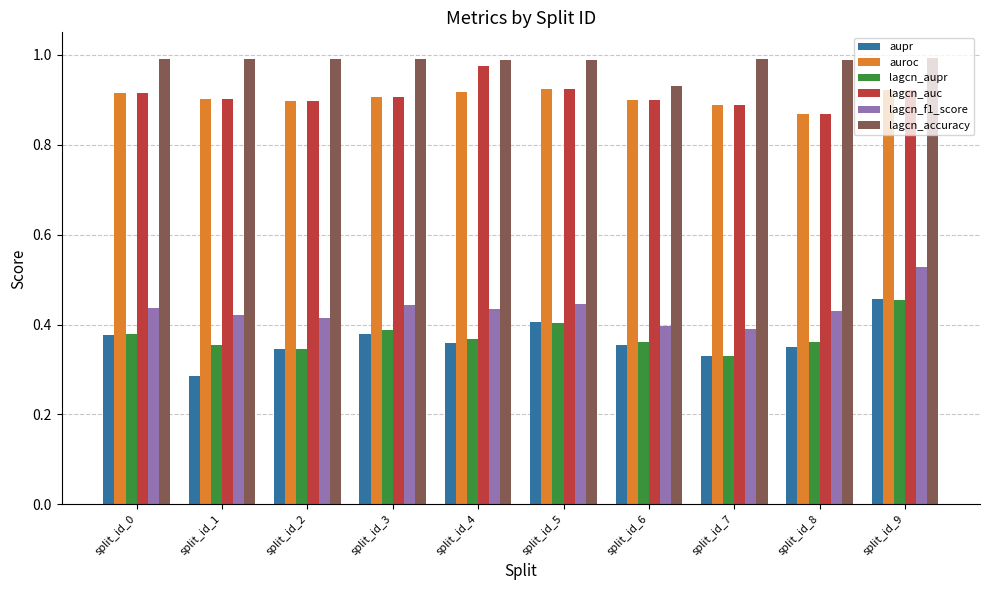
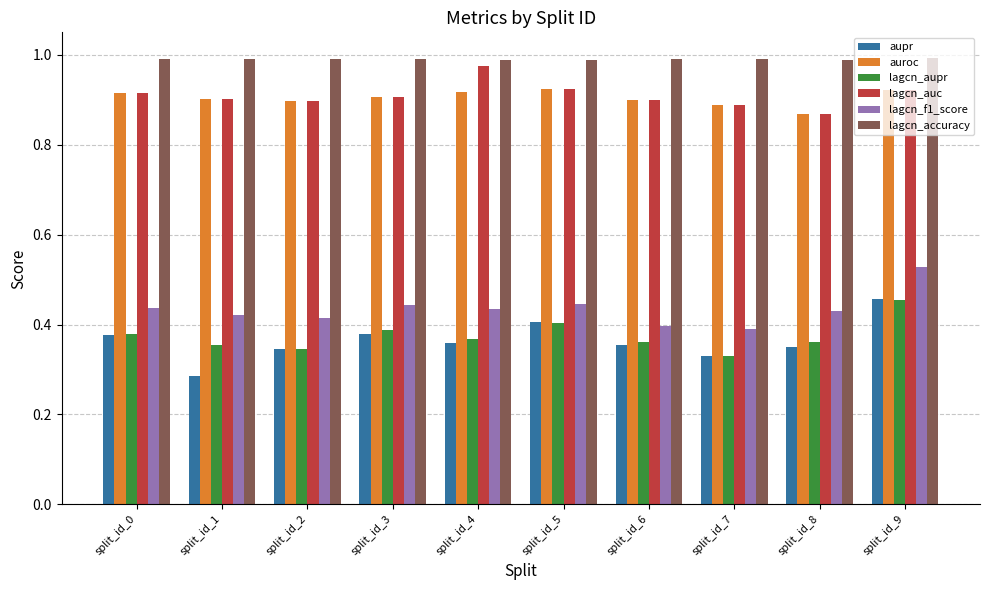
lagcn_accuracy, split_id_6: 0.93 -> 0.99
